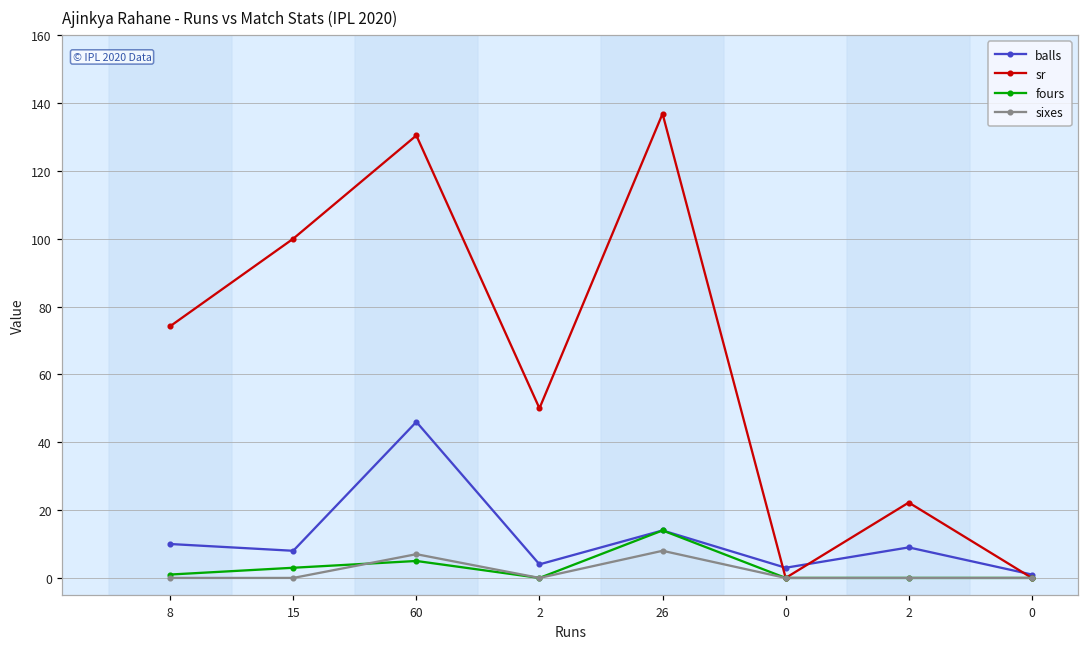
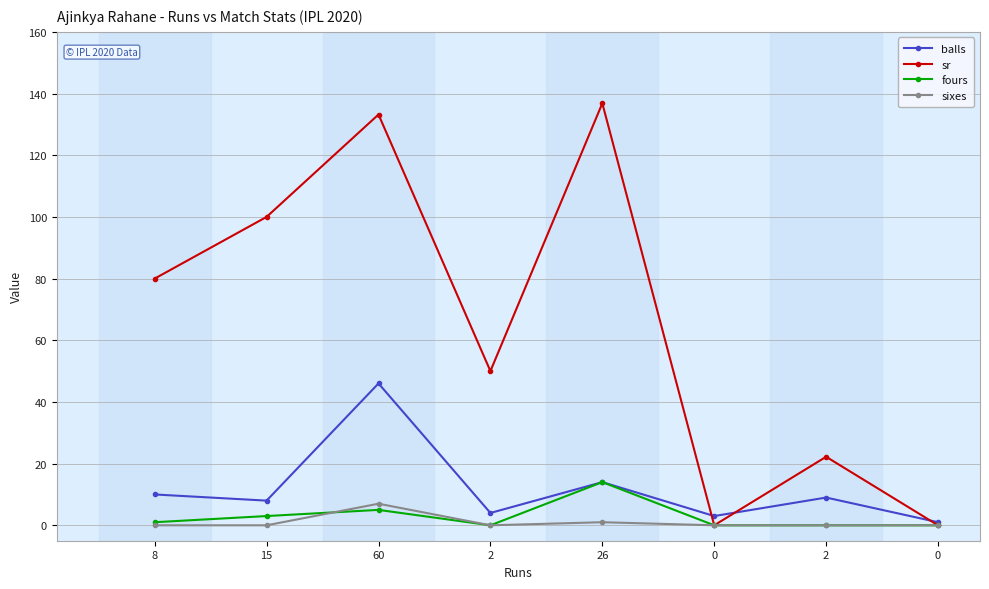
sr, 8: 74 -> 80
sr, 60: 130 -> 133
sixes, 26: 8 -> 1
